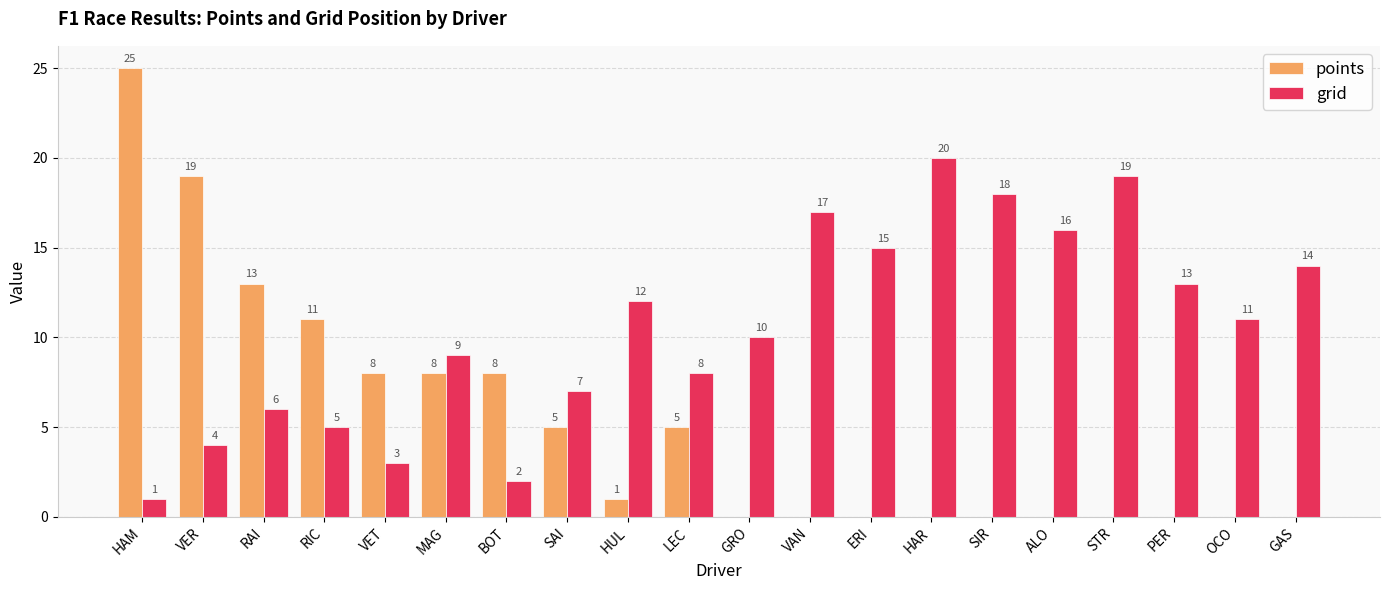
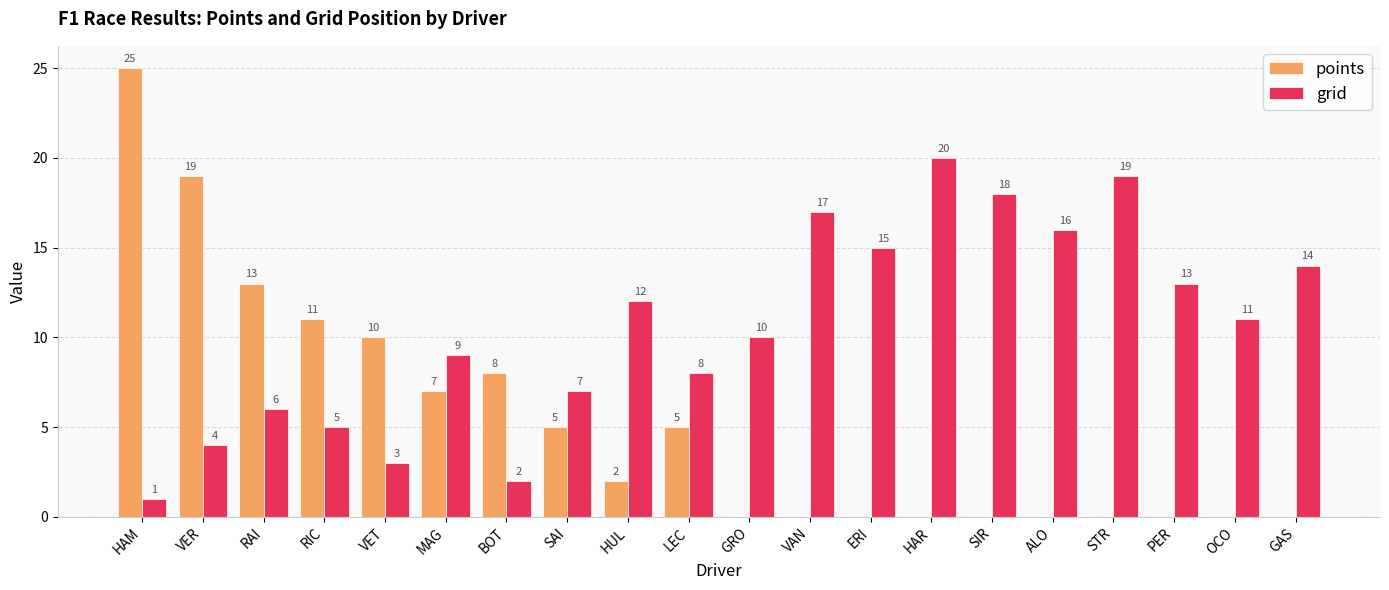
points, VET: 8 -> 10
points, MAG: 8 -> 7
points, HUL: 1 -> 2
